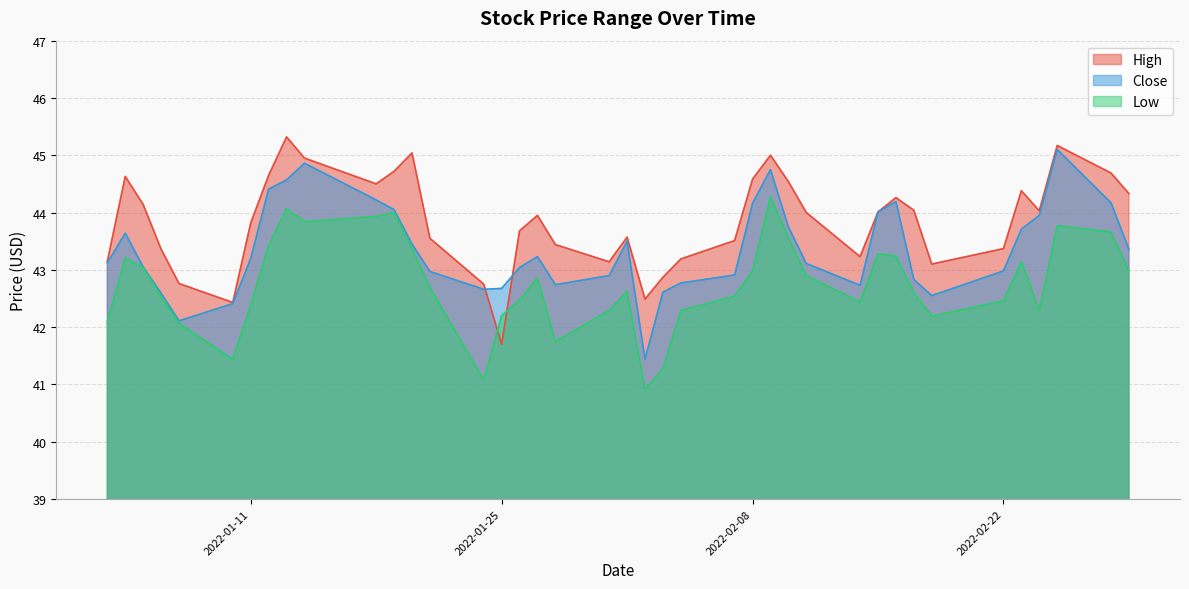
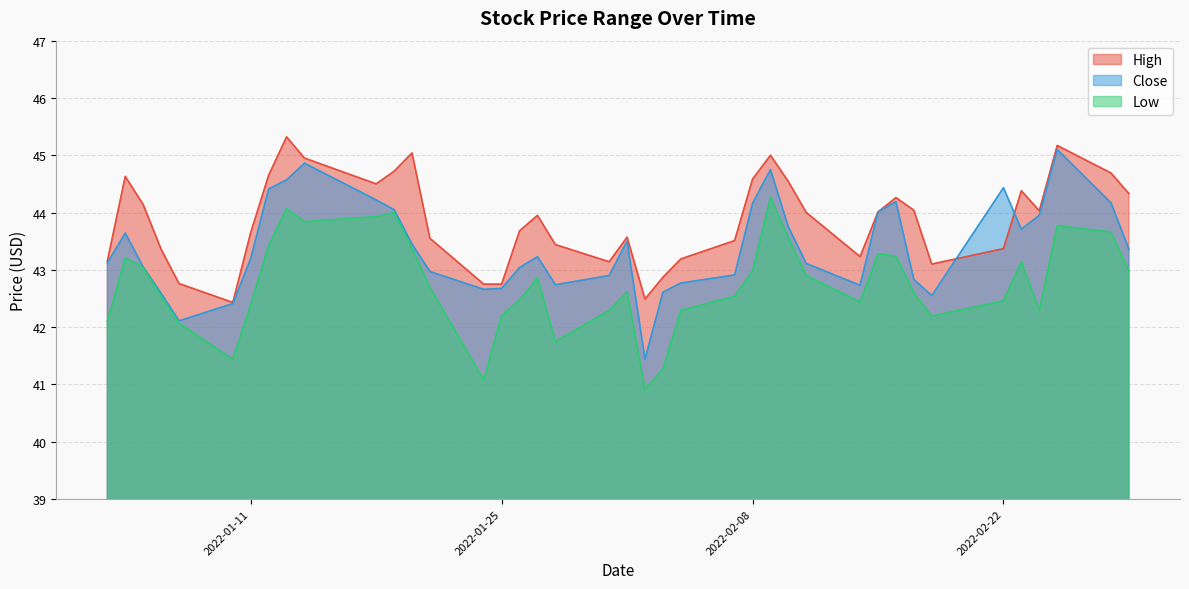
High, 2022-01-11: 43.8 -> 43.7
High, 2022-01-25: 41.7 -> 42.8
Close, 2022-02-22: 43.0 -> 44.4
